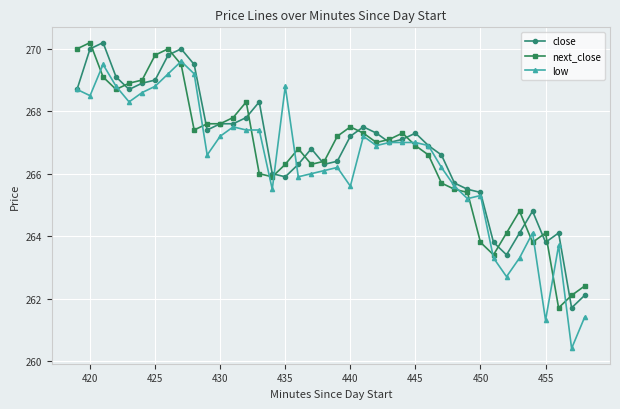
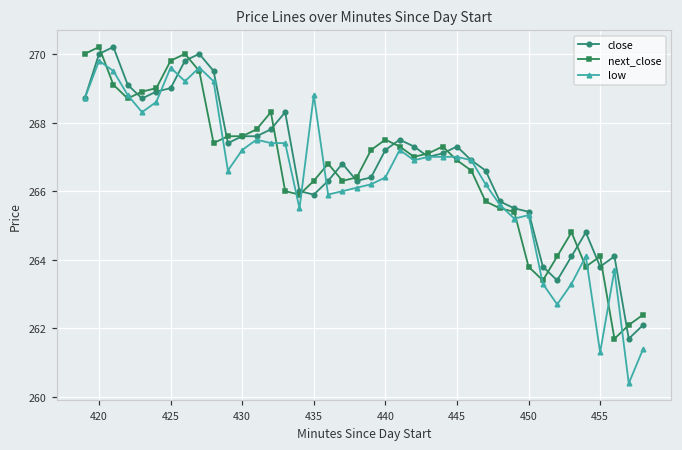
low, 420: 268.5 -> 269.8
low, 425: 268.8 -> 269.6
low, 440: 265.6 -> 266.4
